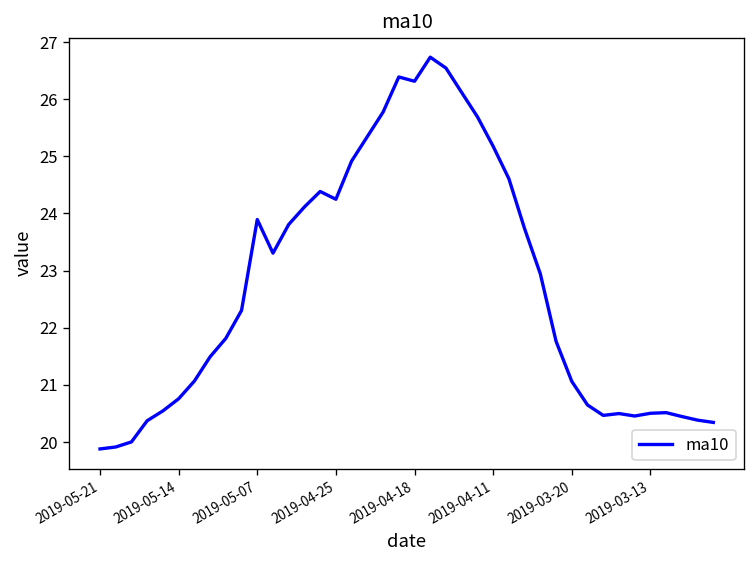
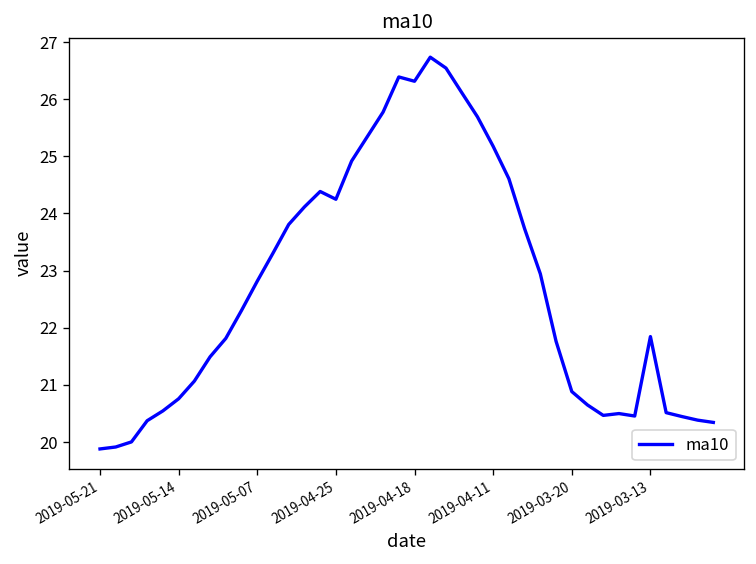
2019-05-07: 23.9 -> 22.8
2019-03-20: 21.1 -> 20.9
2019-03-13: 20.5 -> 21.8
